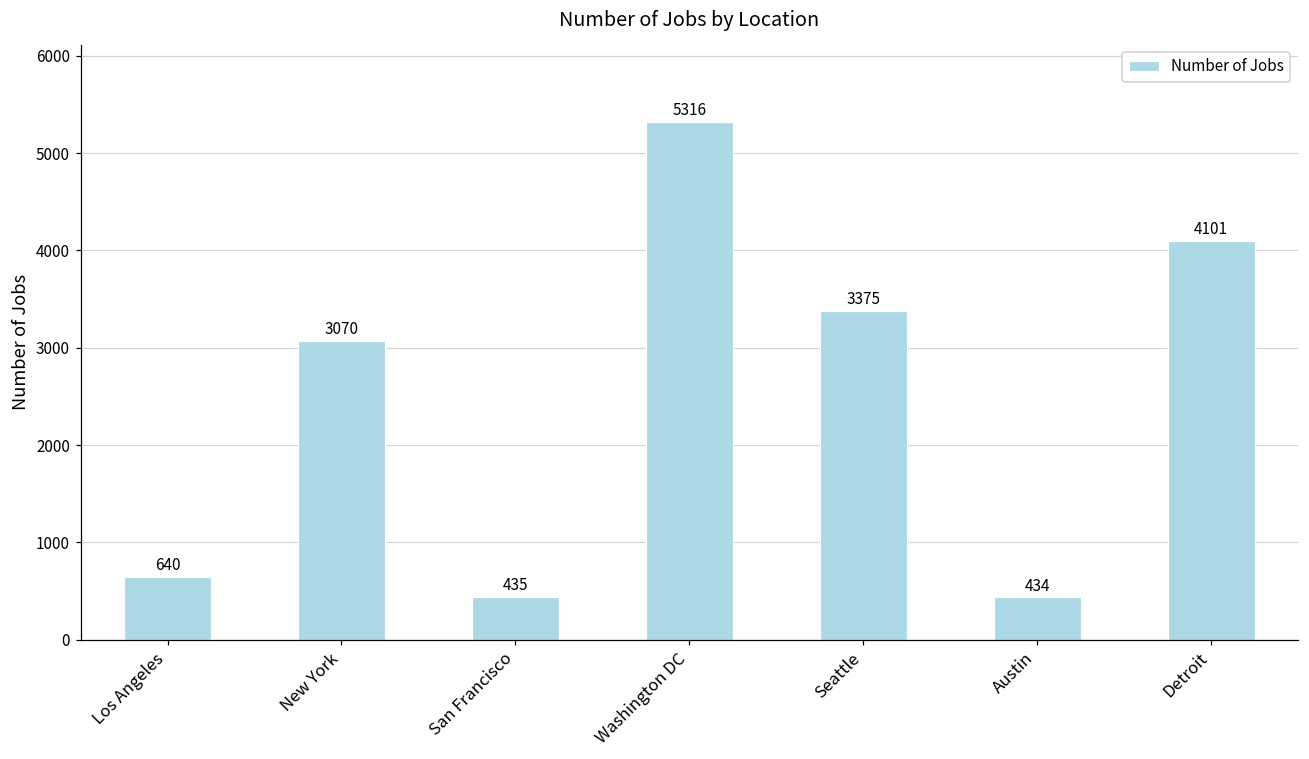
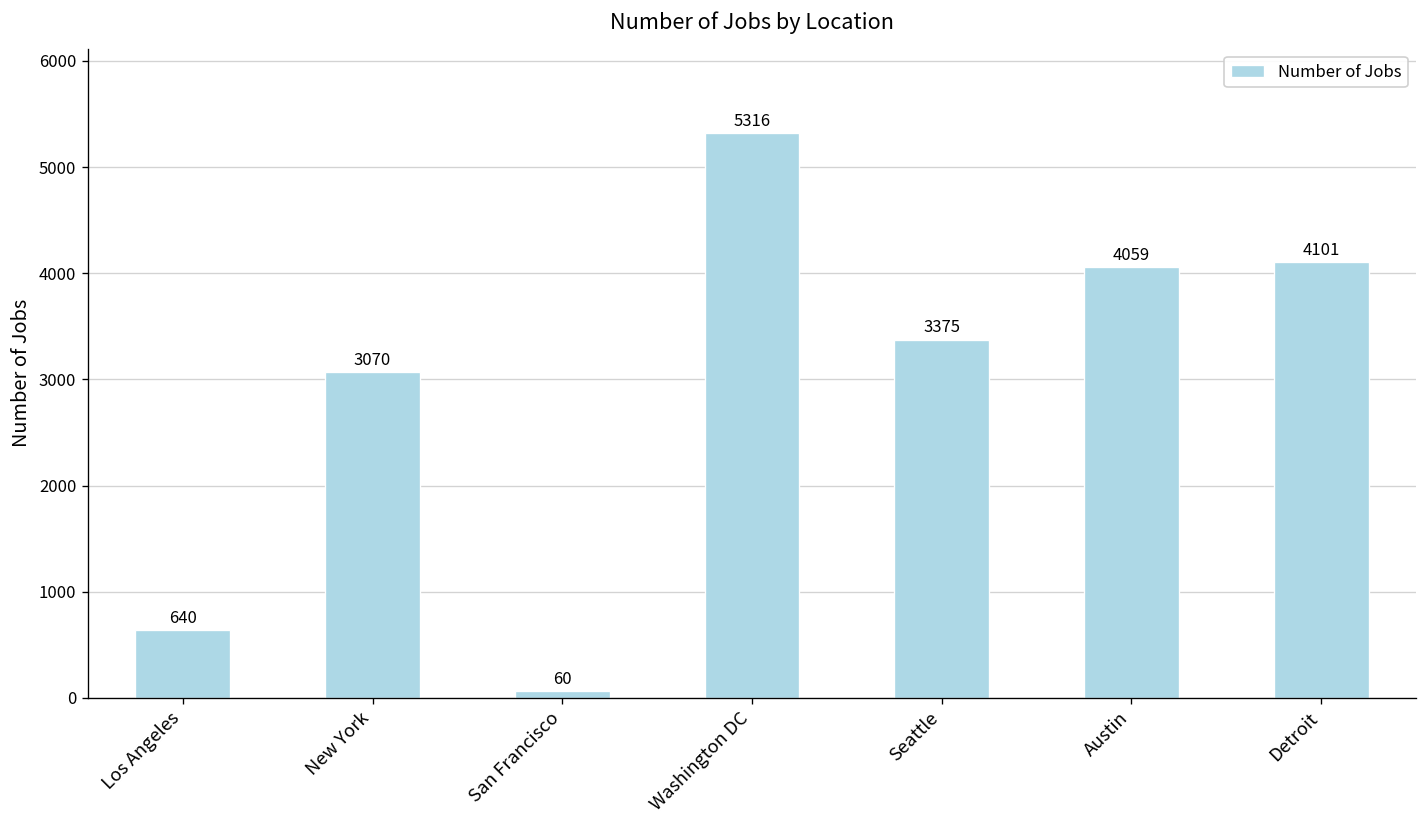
San Francisco: 435 -> 60
Austin: 434 -> 4059
